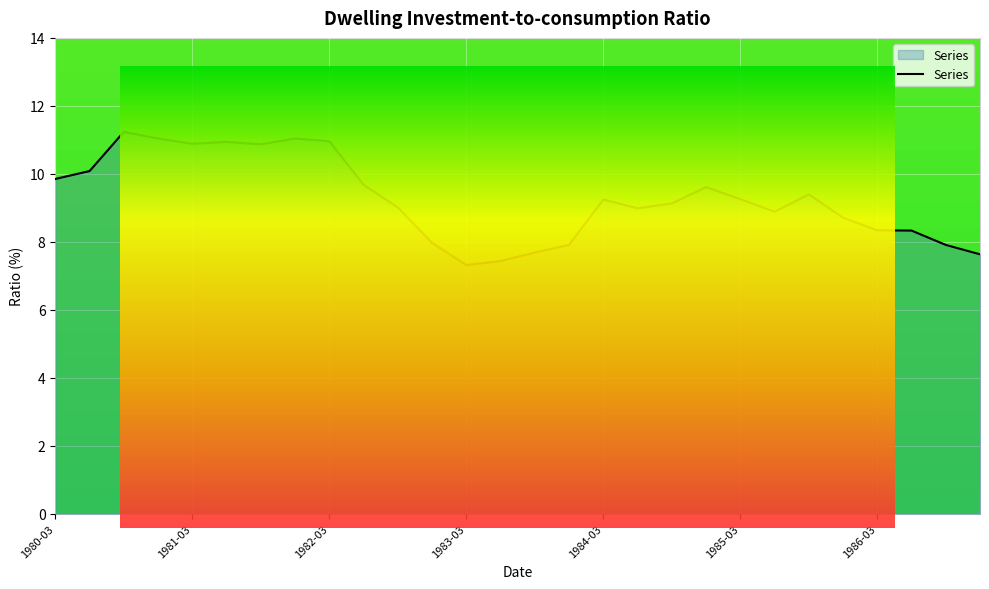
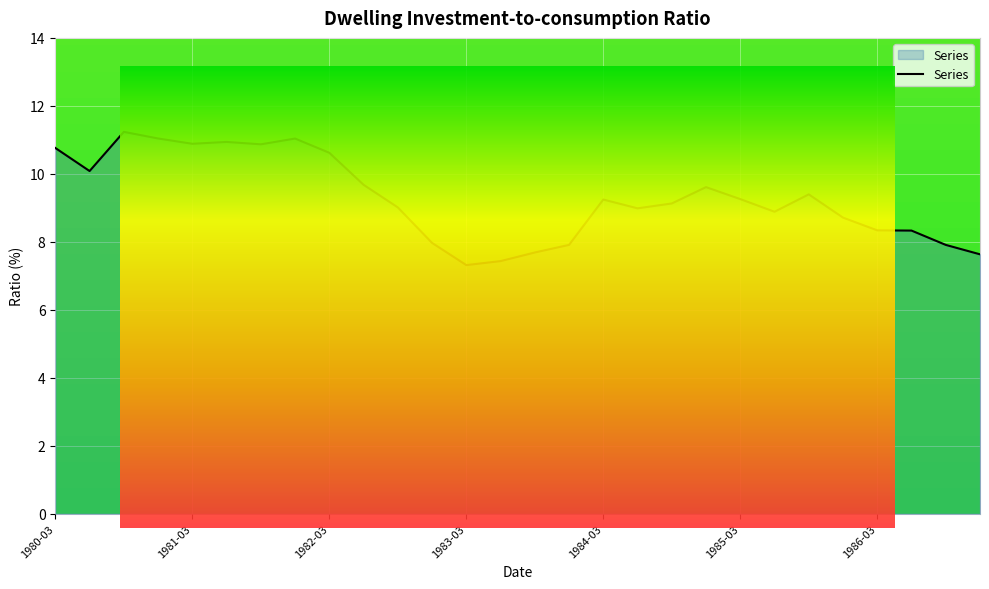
1980-03: 9.9 -> 10.8
1982-03: 11.0 -> 10.6
